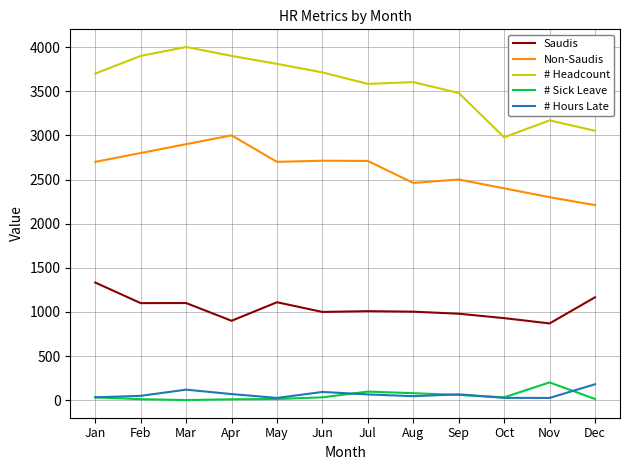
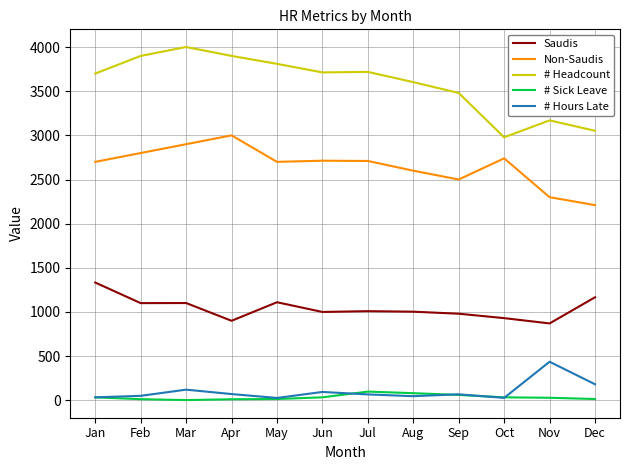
# Headcount, Jul: 3600 -> 3700
Non-Saudis, Aug: 2500 -> 2600
Non-Saudis, Oct: 2400 -> 2700
# Sick Leave, Nov: 200 -> 0
# Hours Late, Nov: 0 -> 400
